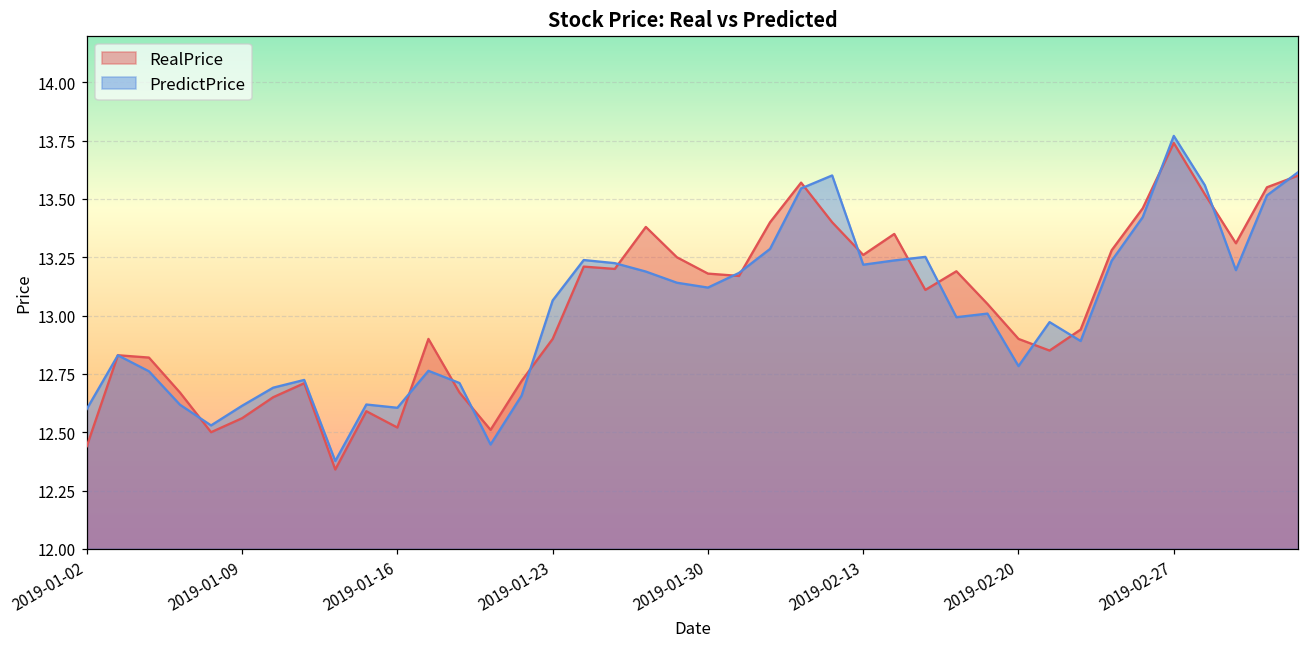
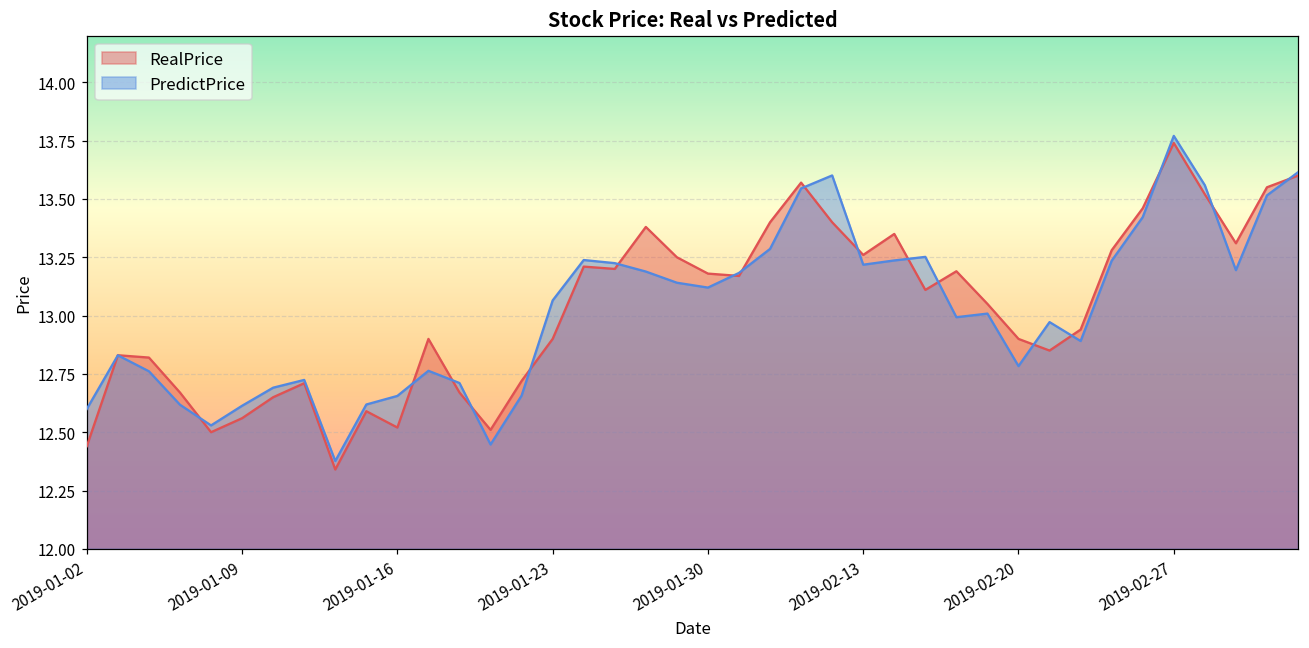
PredictPrice, 2019-01-16: 12.60 -> 12.66
